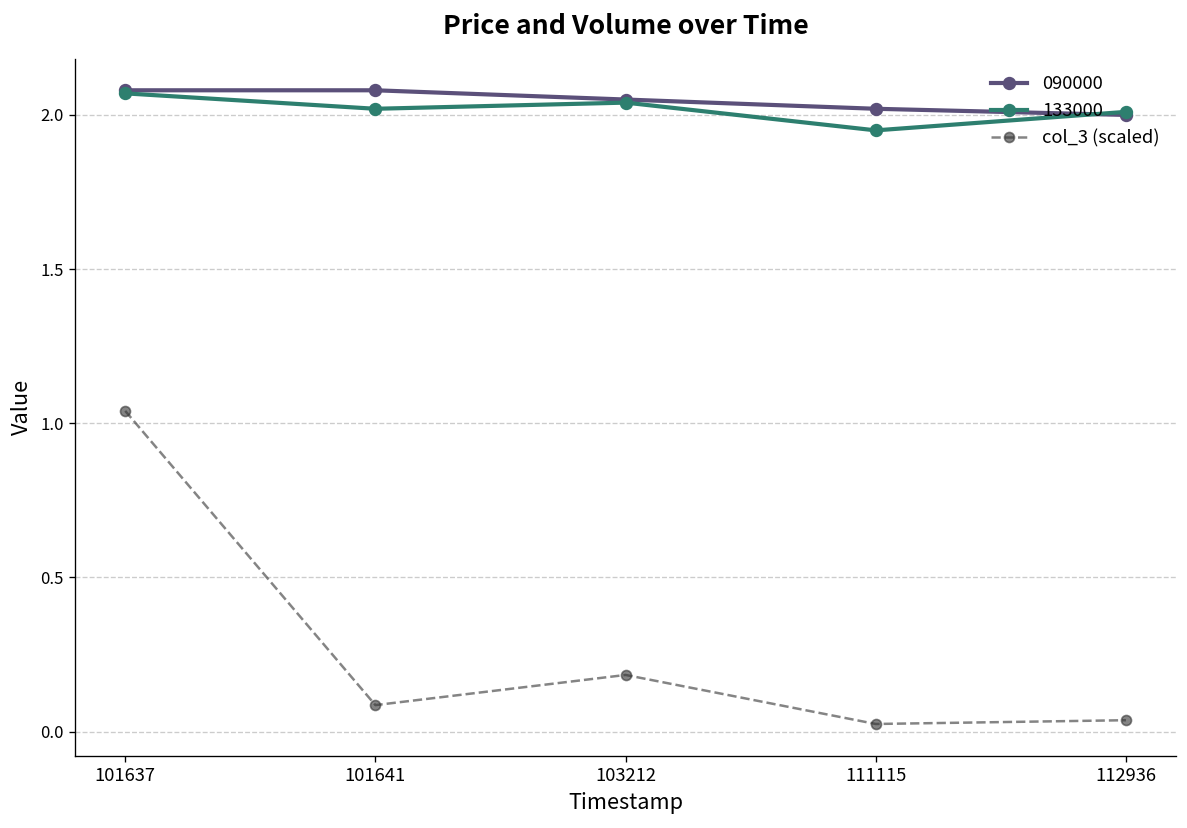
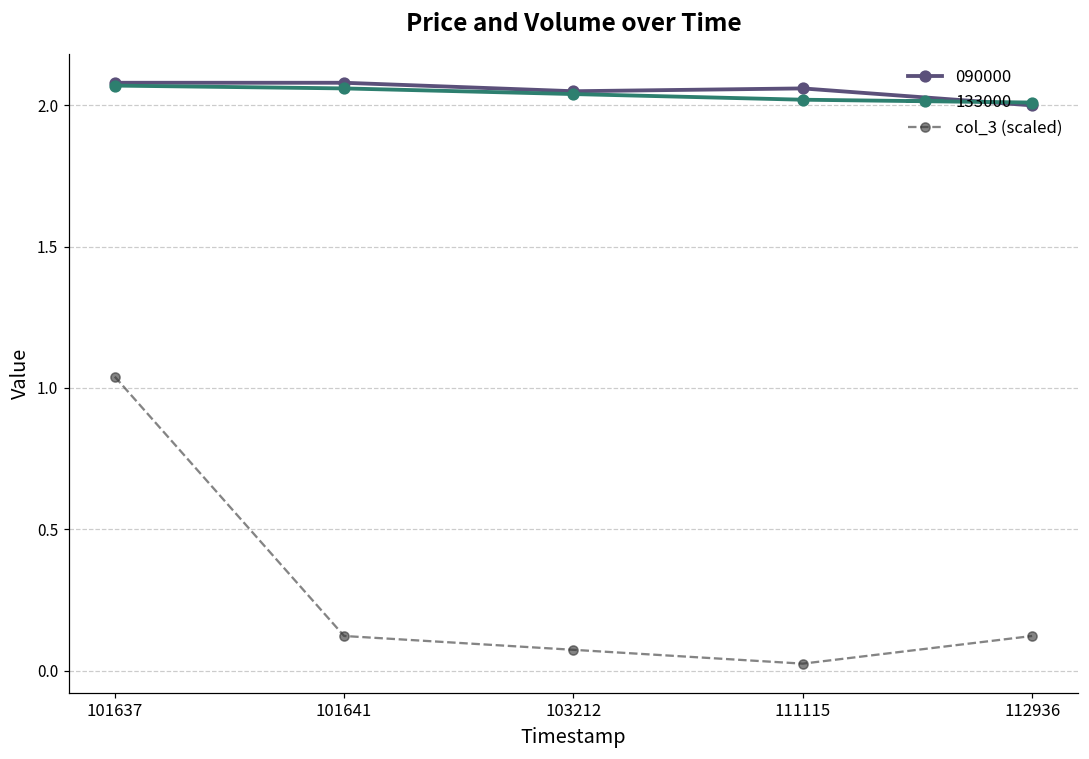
133000, 101641: 2.02 -> 2.06
col_3 (scaled), 101641: 0.09 -> 0.12
col_3 (scaled), 103212: 0.18 -> 0.07
090000, 111115: 2.02 -> 2.06
133000, 111115: 1.95 -> 2.02
col_3 (scaled), 112936: 0.04 -> 0.12
